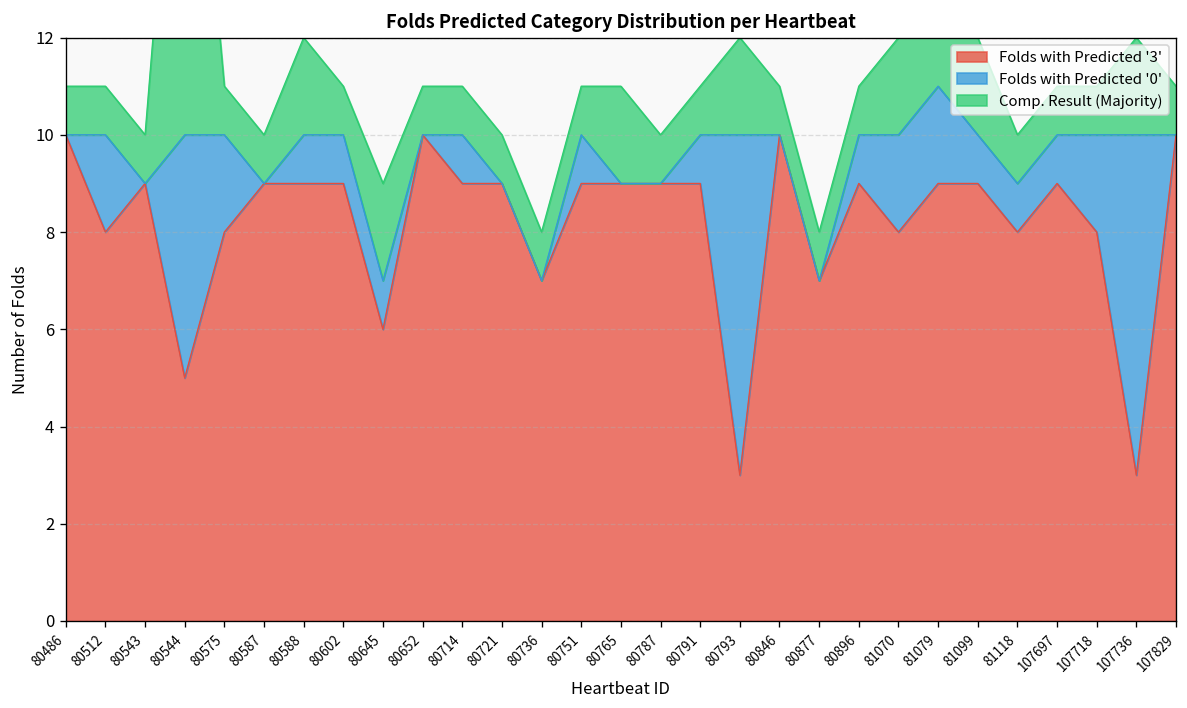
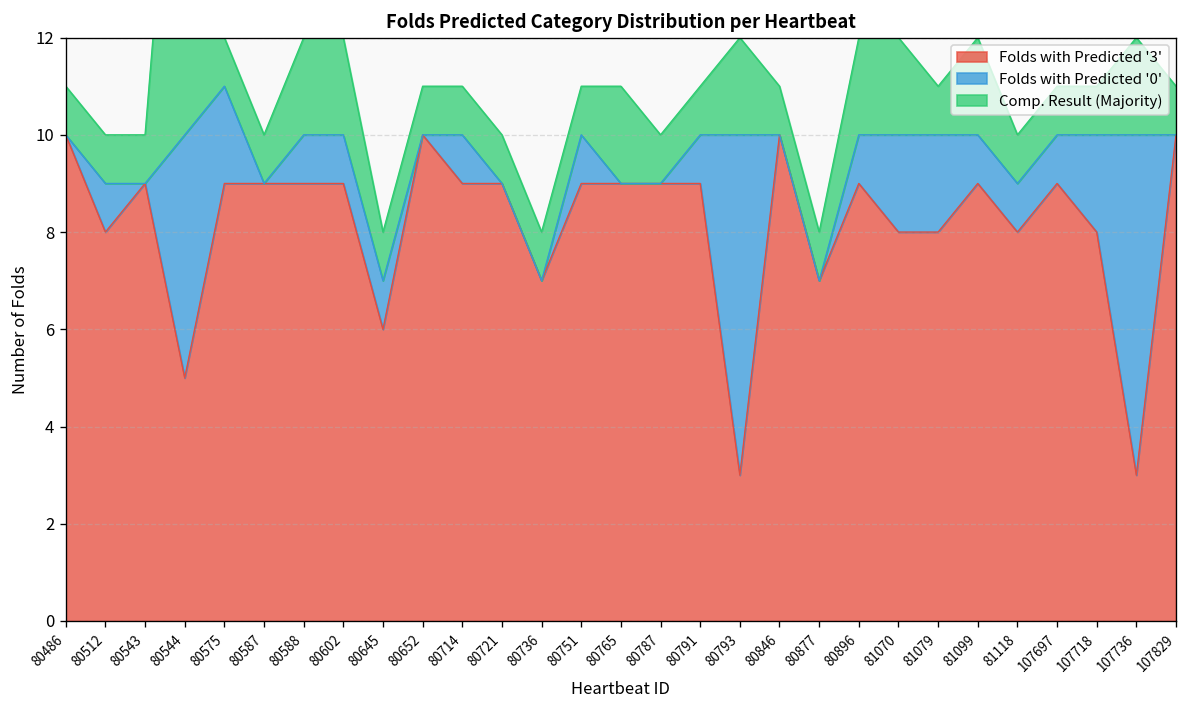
Folds with Predicted '0', 80512: 2 -> 1
Folds with Predicted '3', 80575: 8 -> 9
Comp. Result (Majority), 80602: 1 -> 2
Comp. Result (Majority), 80645: 2 -> 1
Comp. Result (Majority), 80896: 1 -> 2
Folds with Predicted '3', 81079: 9 -> 8
